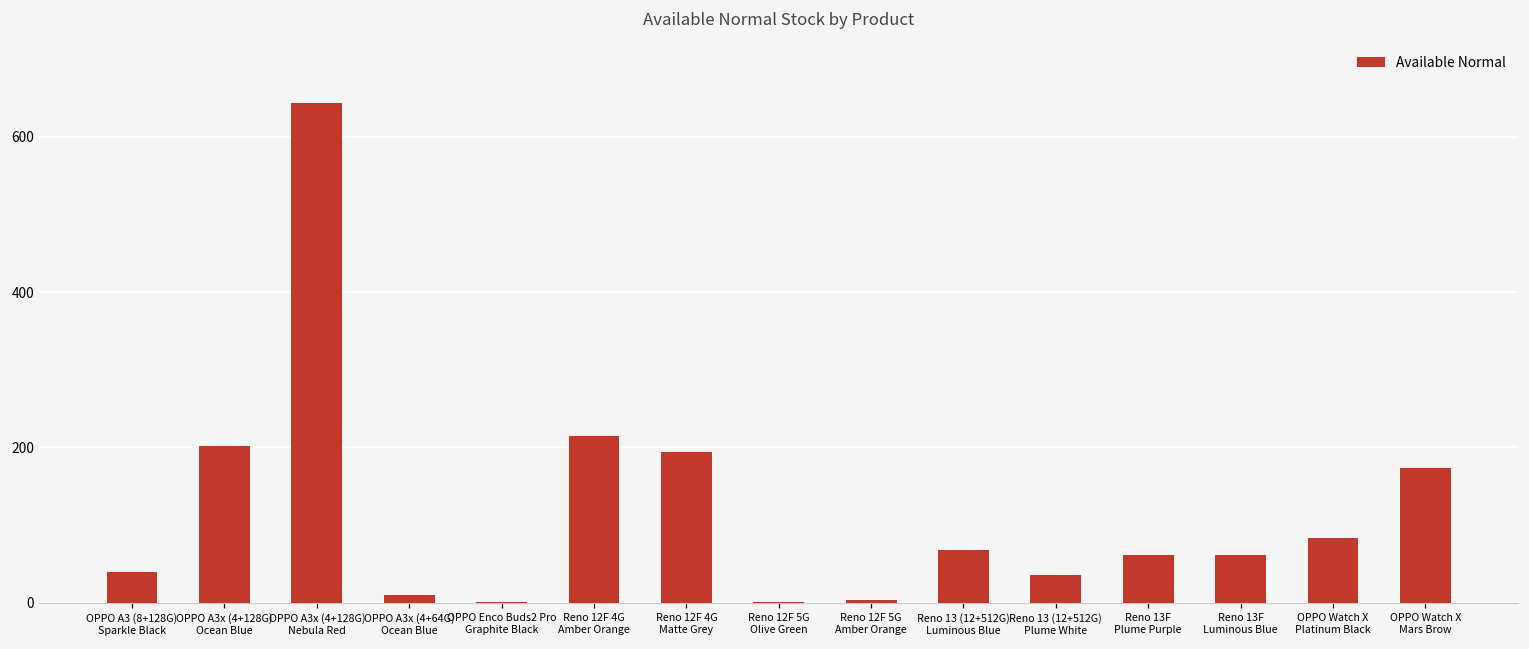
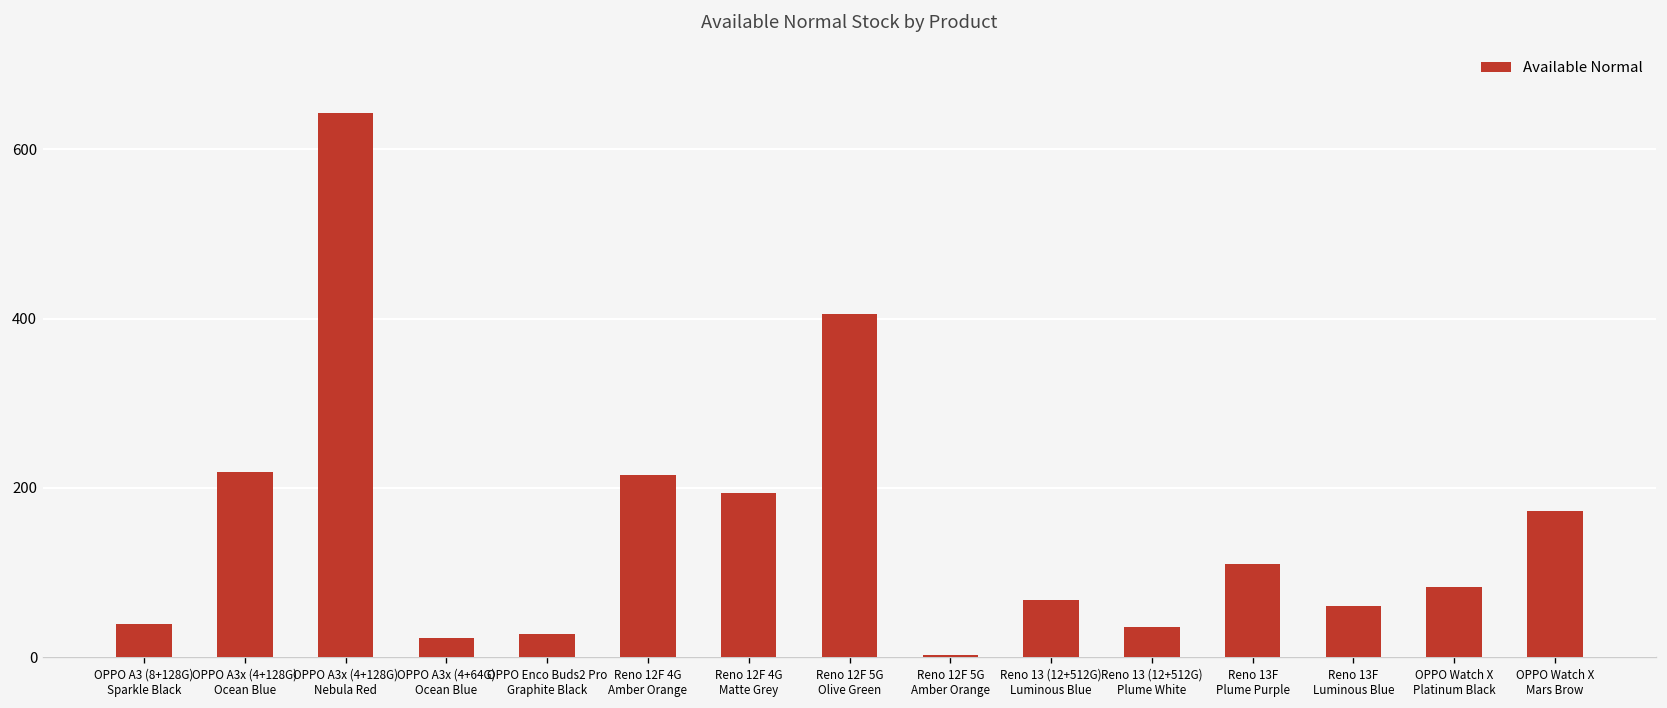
OPPO A3x (4+128G) Ocean Blue: 200 -> 220
OPPO A3x (4+64G) Ocean Blue: 10 -> 20
OPPO Enco Buds2 Pro Graphite Black: 0 -> 30
Reno 12F 5G Olive Green: 0 -> 410
Reno 13F Plume Purple: 60 -> 110
